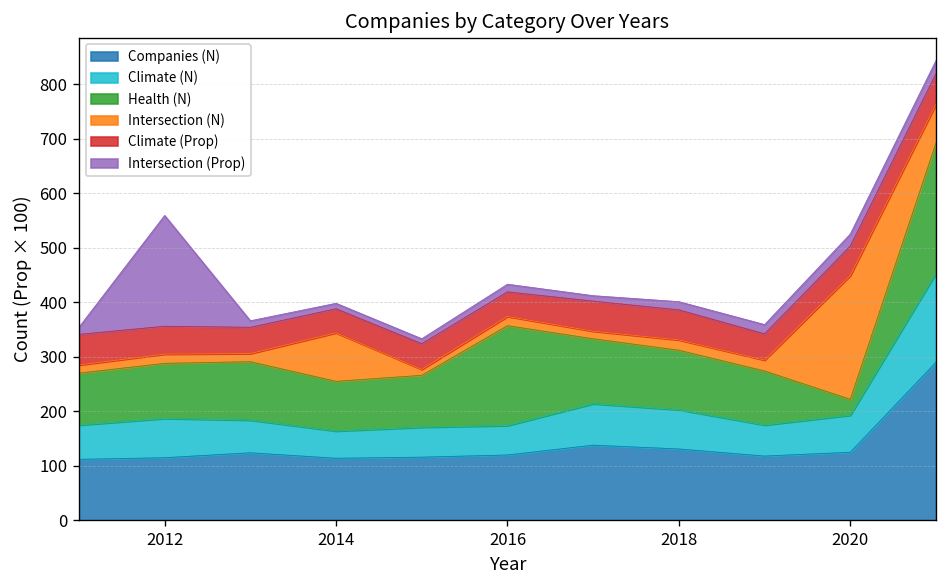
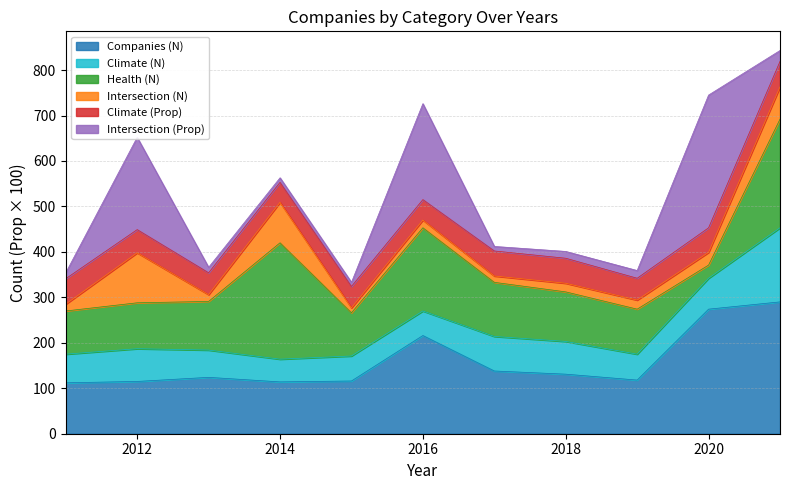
Intersection (N), 2012: 20 -> 110
Health (N), 2014: 90 -> 260
Companies (N), 2016: 120 -> 220
Intersection (Prop), 2016: 10 -> 210
Companies (N), 2020: 130 -> 270
Intersection (N), 2020: 230 -> 30
Intersection (Prop), 2020: 20 -> 290
